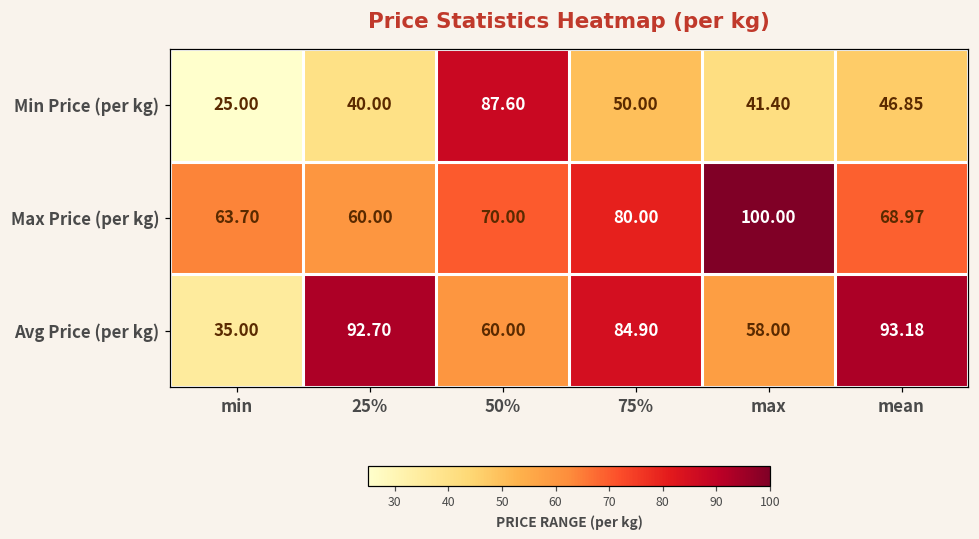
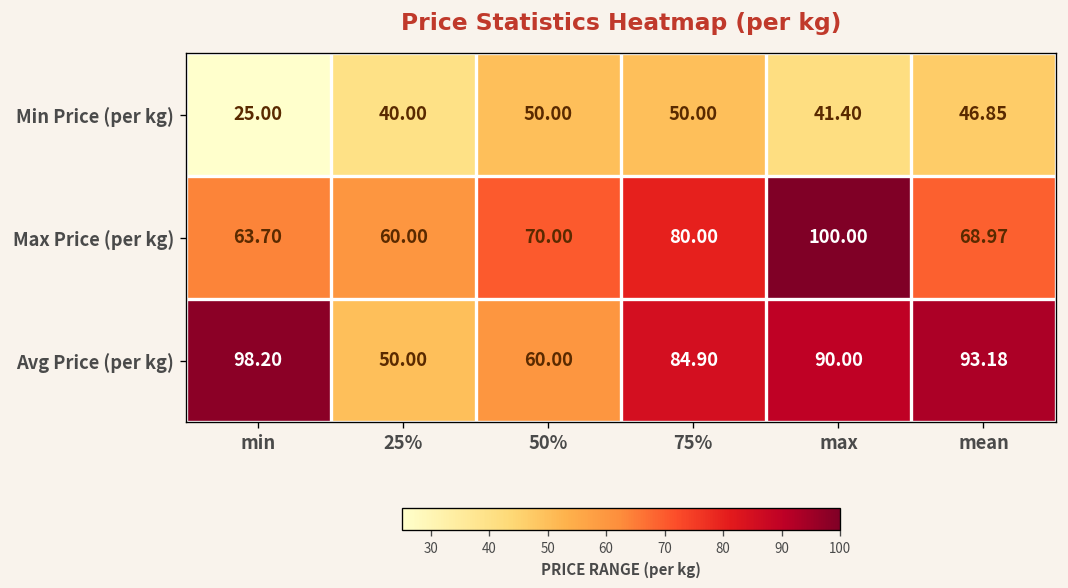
Min Price (per kg), 50%: 87.60 -> 50.00
Avg Price (per kg), min: 35.00 -> 98.20
Avg Price (per kg), 25%: 92.70 -> 50.00
Avg Price (per kg), max: 58.00 -> 90.00
